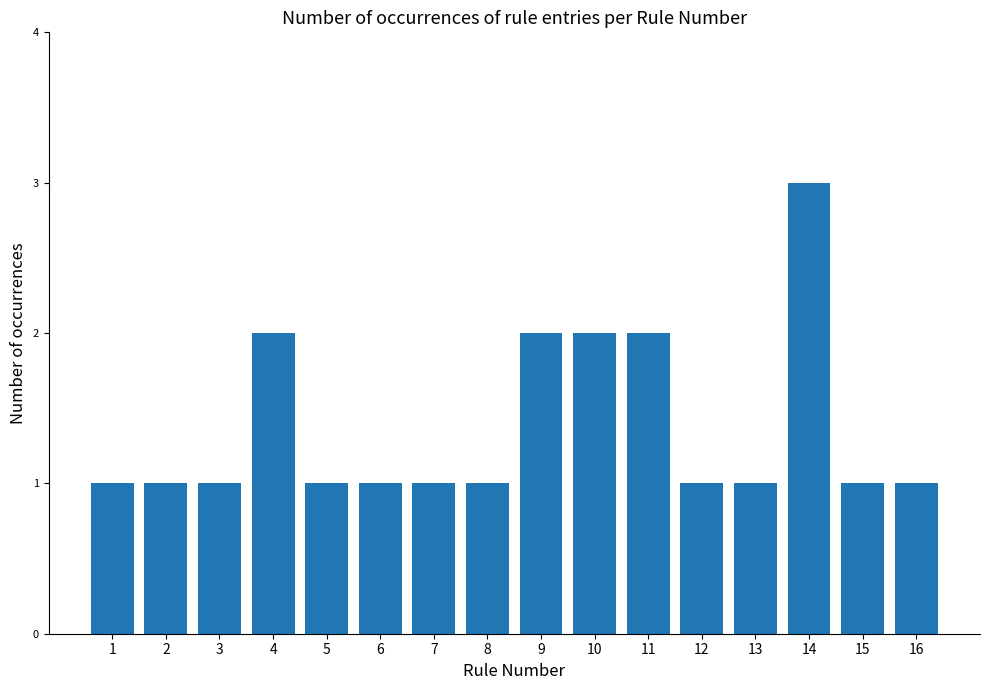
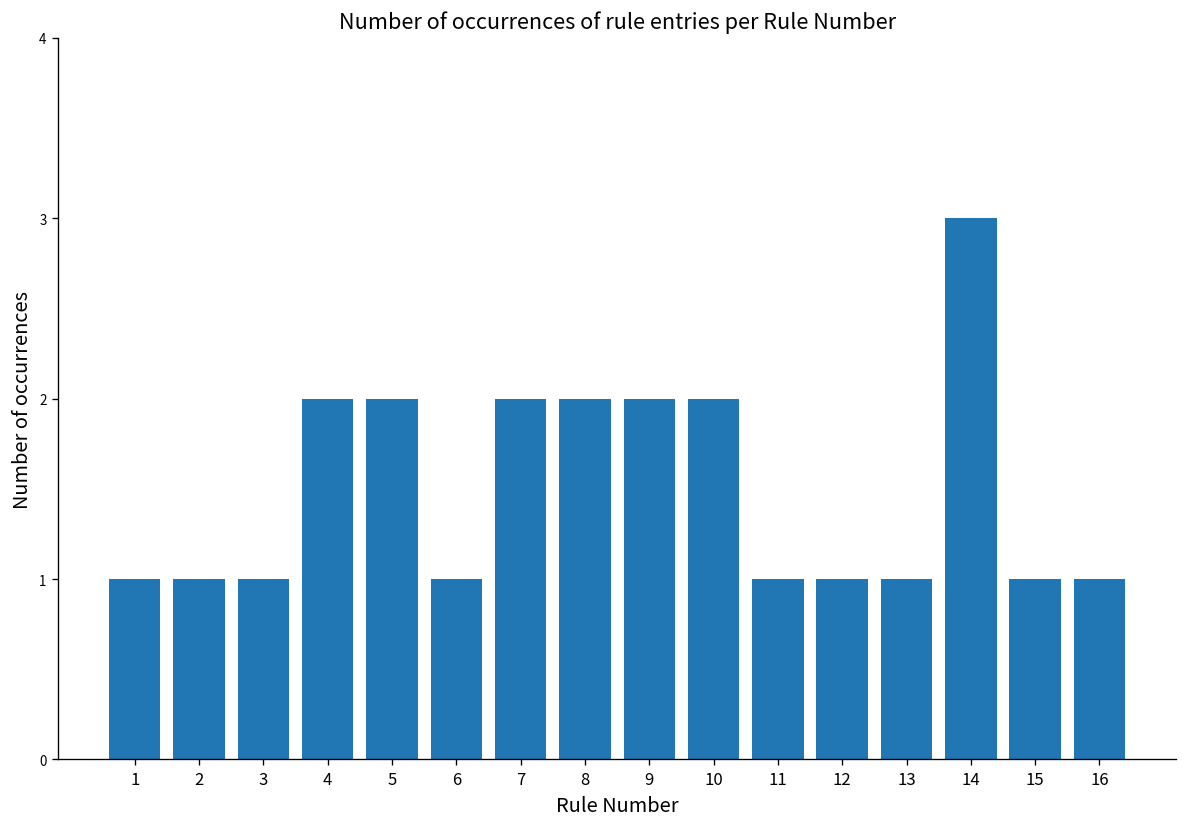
5: 1 -> 2
7: 1 -> 2
8: 1 -> 2
11: 2 -> 1
